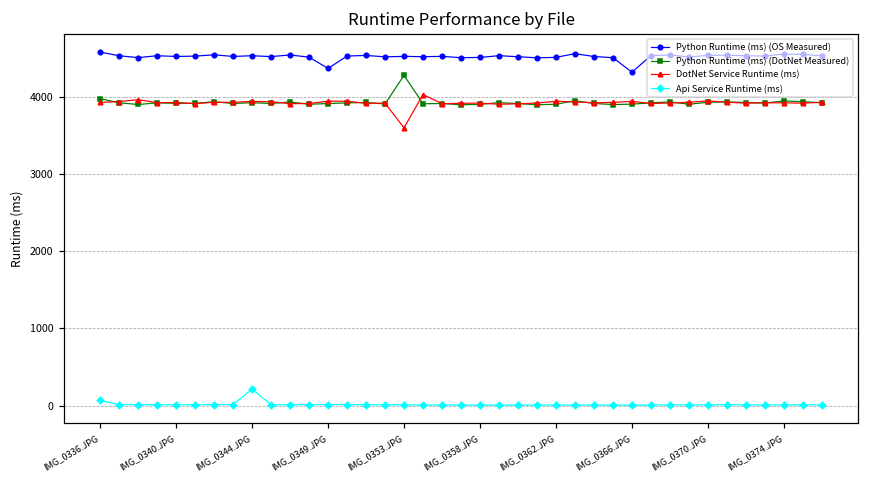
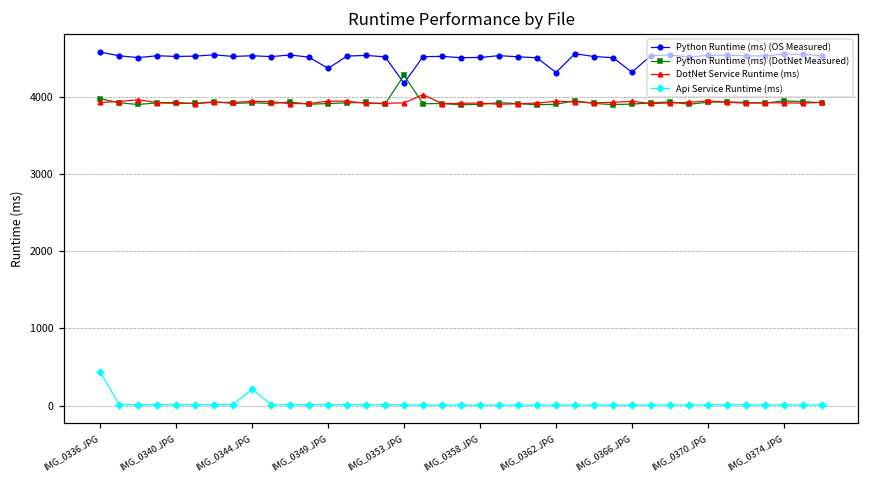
Api Service Runtime (ms), IMG_0336.JPG: 100 -> 400
Python Runtime (ms) (OS Measured), IMG_0353.JPG: 4500 -> 4200
DotNet Service Runtime (ms), IMG_0353.JPG: 3600 -> 3900
Python Runtime (ms) (OS Measured), IMG_0362.JPG: 4500 -> 4300
